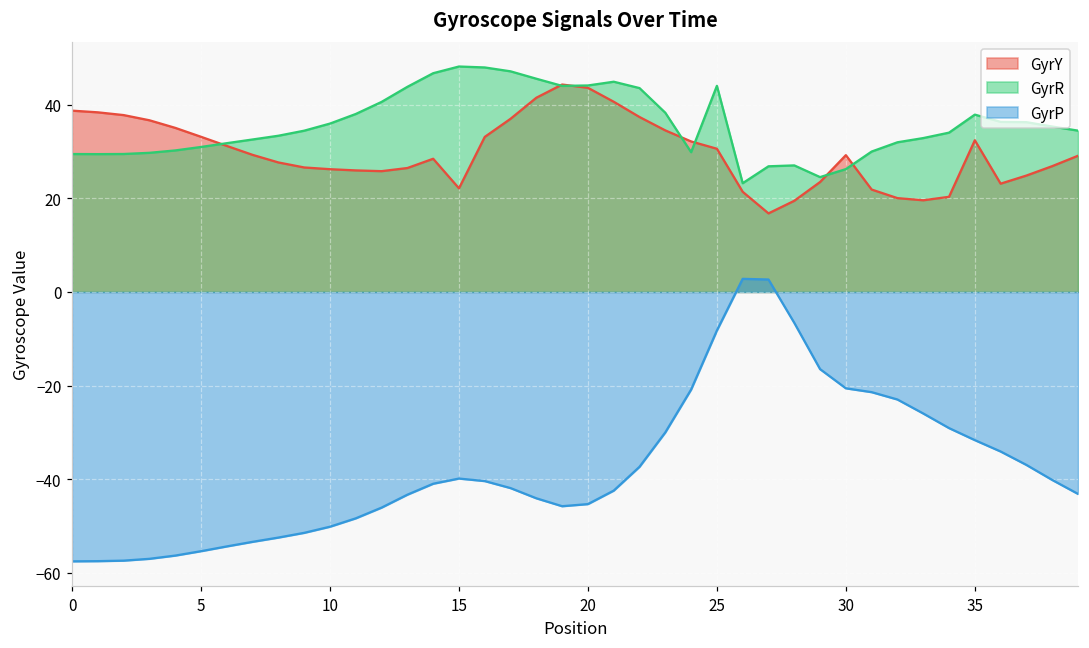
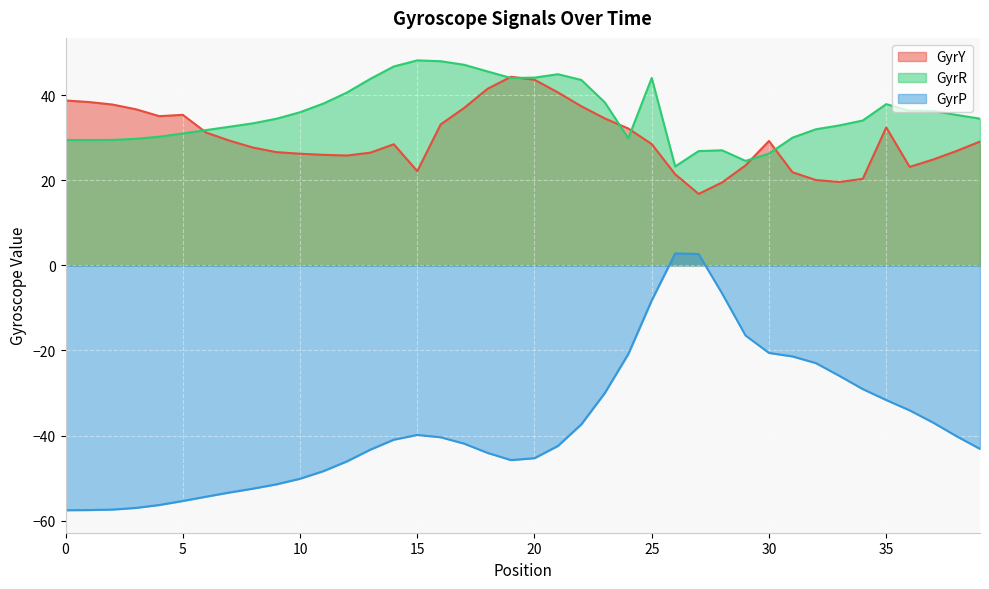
GyrY, 5: 33 -> 35
GyrY, 25: 31 -> 29
